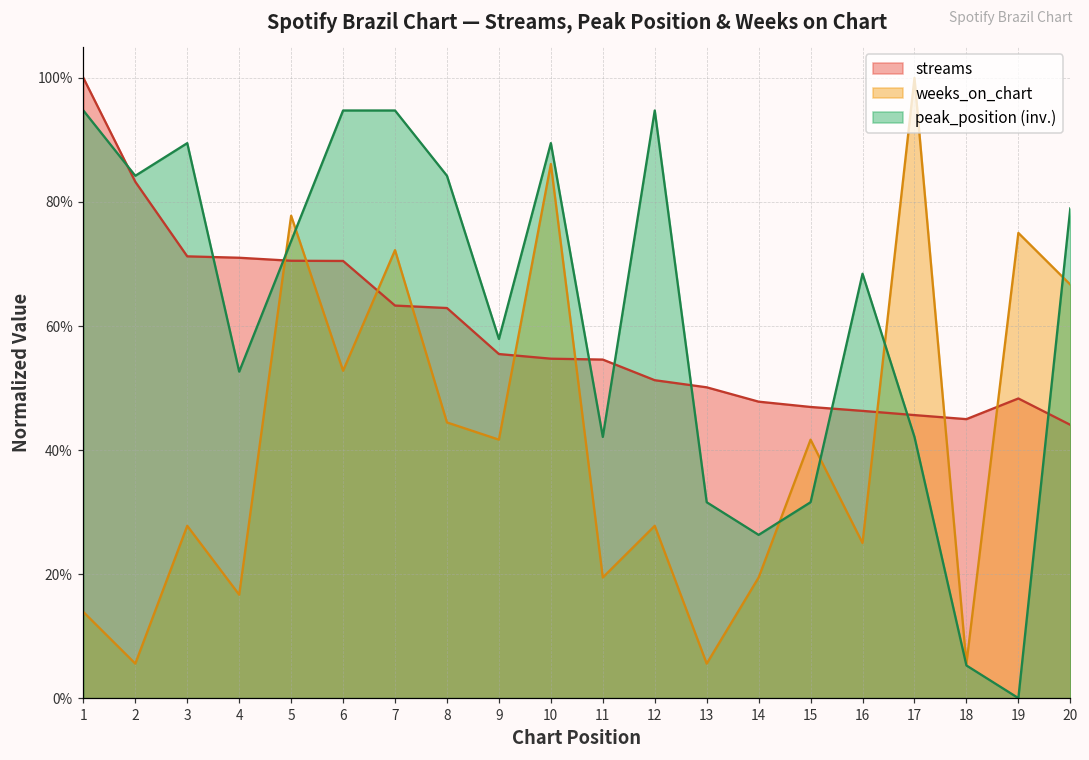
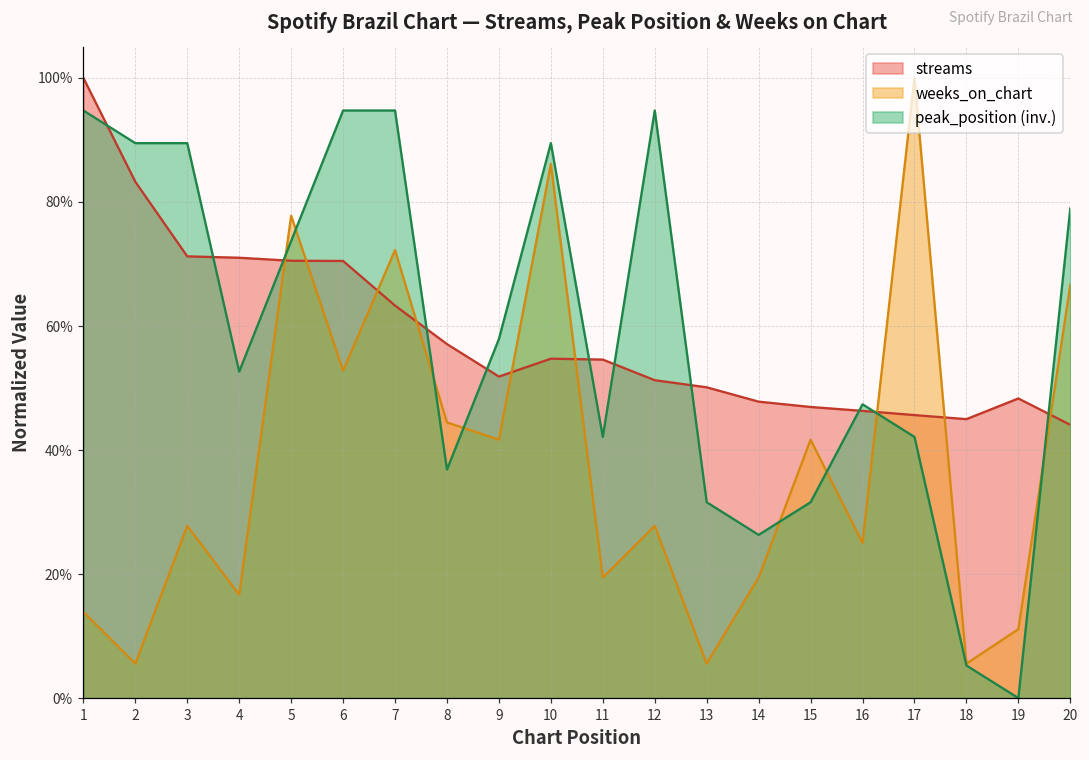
peak_position (inv.), 2: 84% -> 89%
streams, 8: 63% -> 57%
peak_position (inv.), 8: 84% -> 37%
streams, 9: 55% -> 52%
peak_position (inv.), 16: 68% -> 47%
weeks_on_chart, 19: 75% -> 11%
